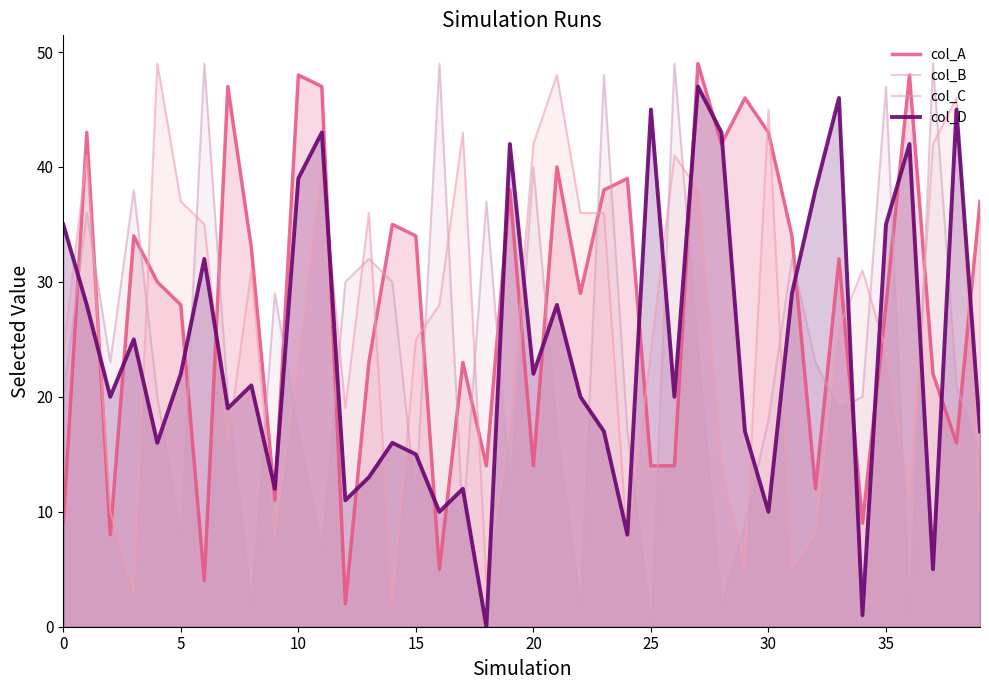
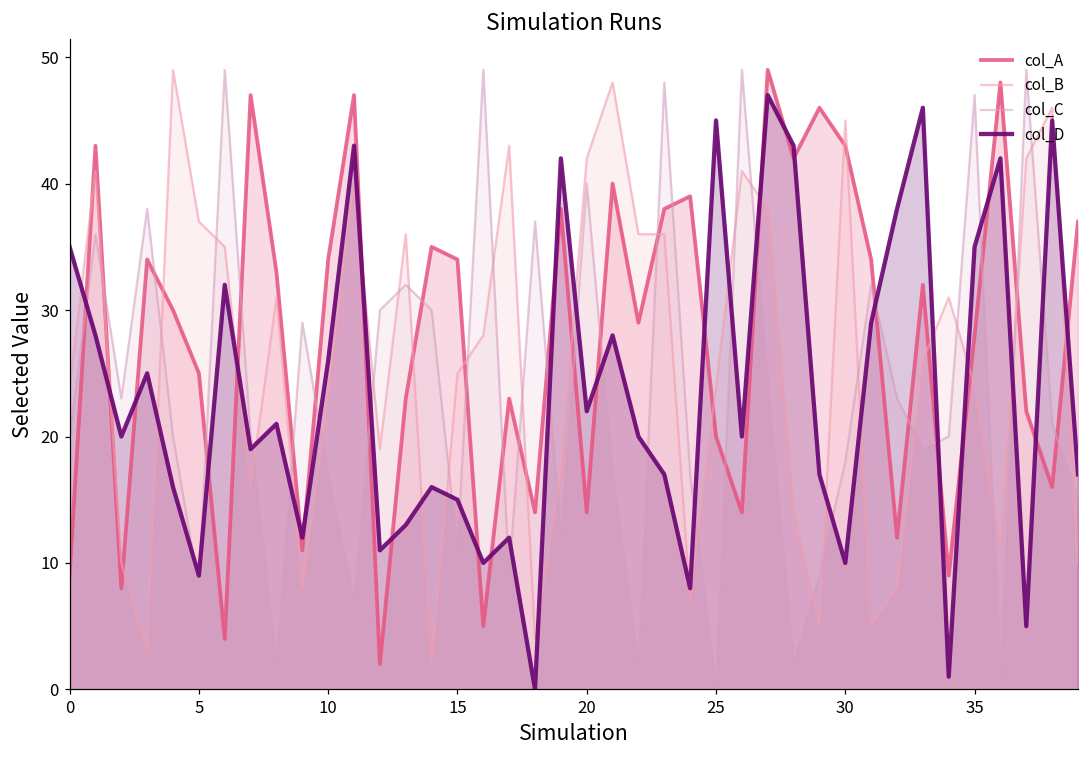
col_A, 5: 28 -> 25
col_D, 5: 22 -> 9
col_A, 10: 48 -> 34
col_D, 10: 39 -> 26
col_A, 25: 14 -> 20
